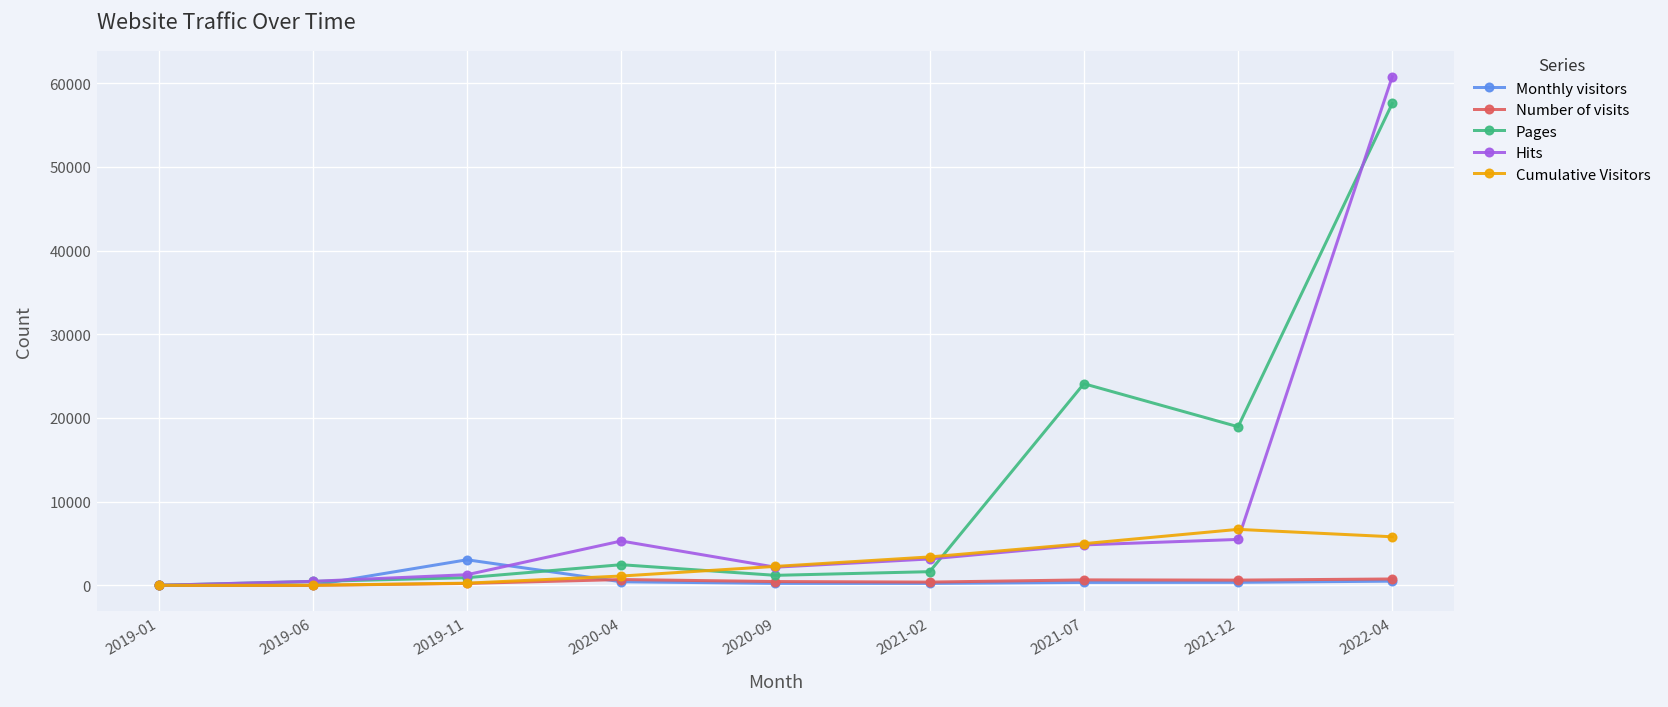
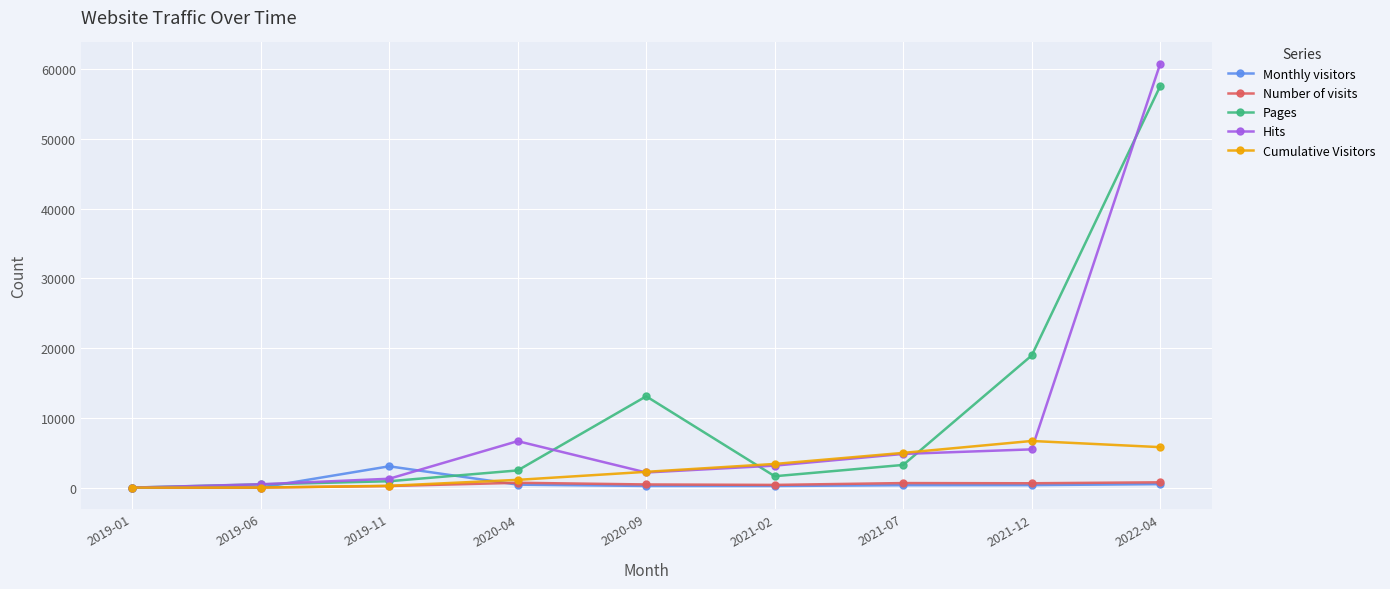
Hits, 2020-04: 5000 -> 7000
Pages, 2020-09: 1000 -> 13000
Pages, 2021-07: 24000 -> 3000
